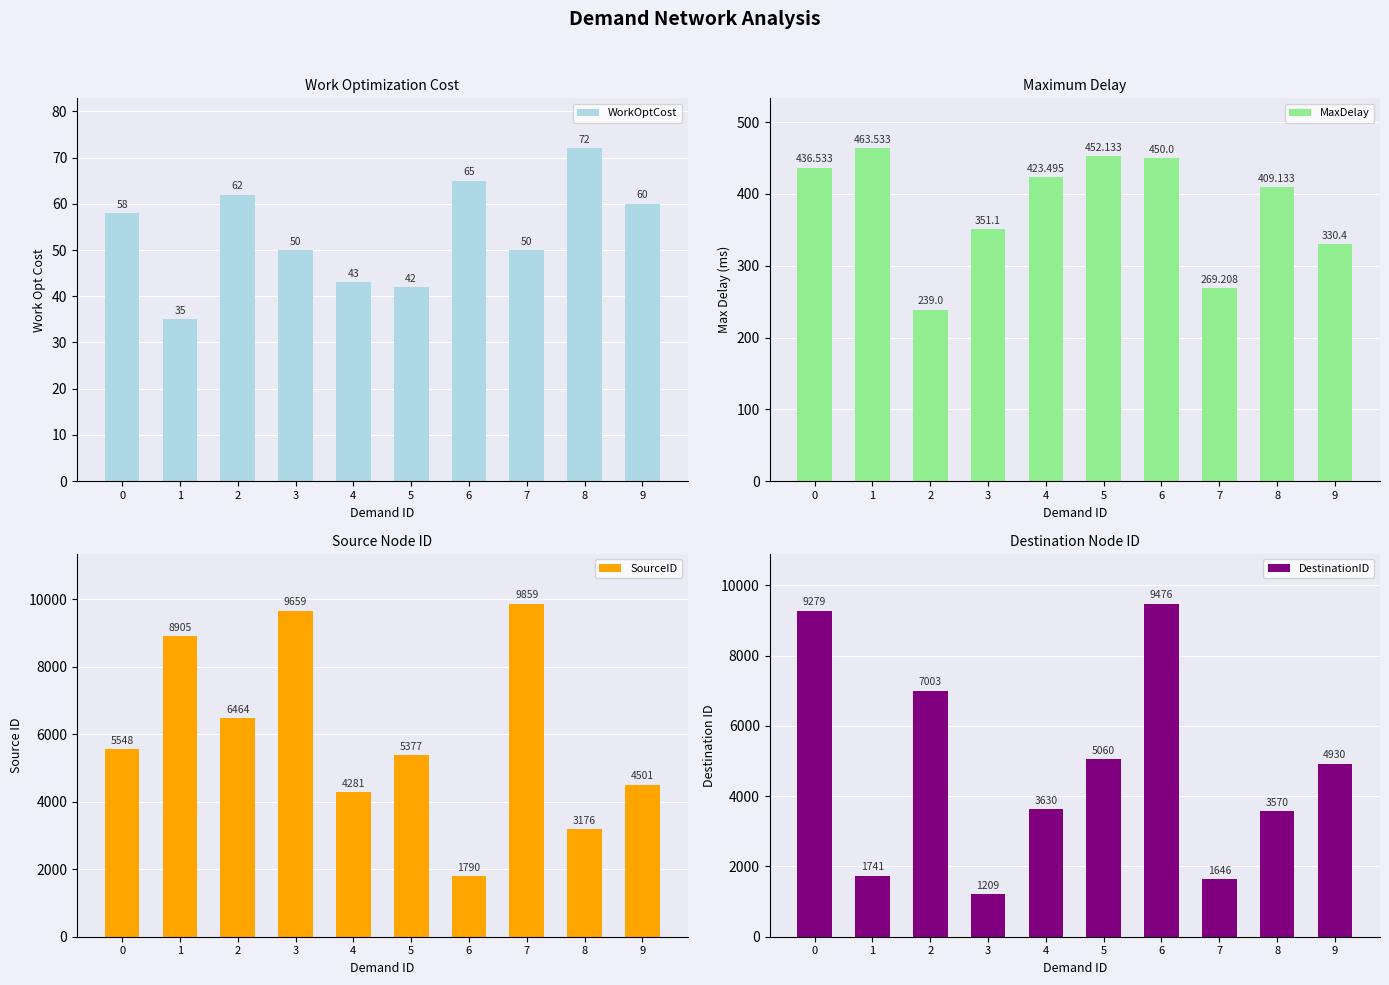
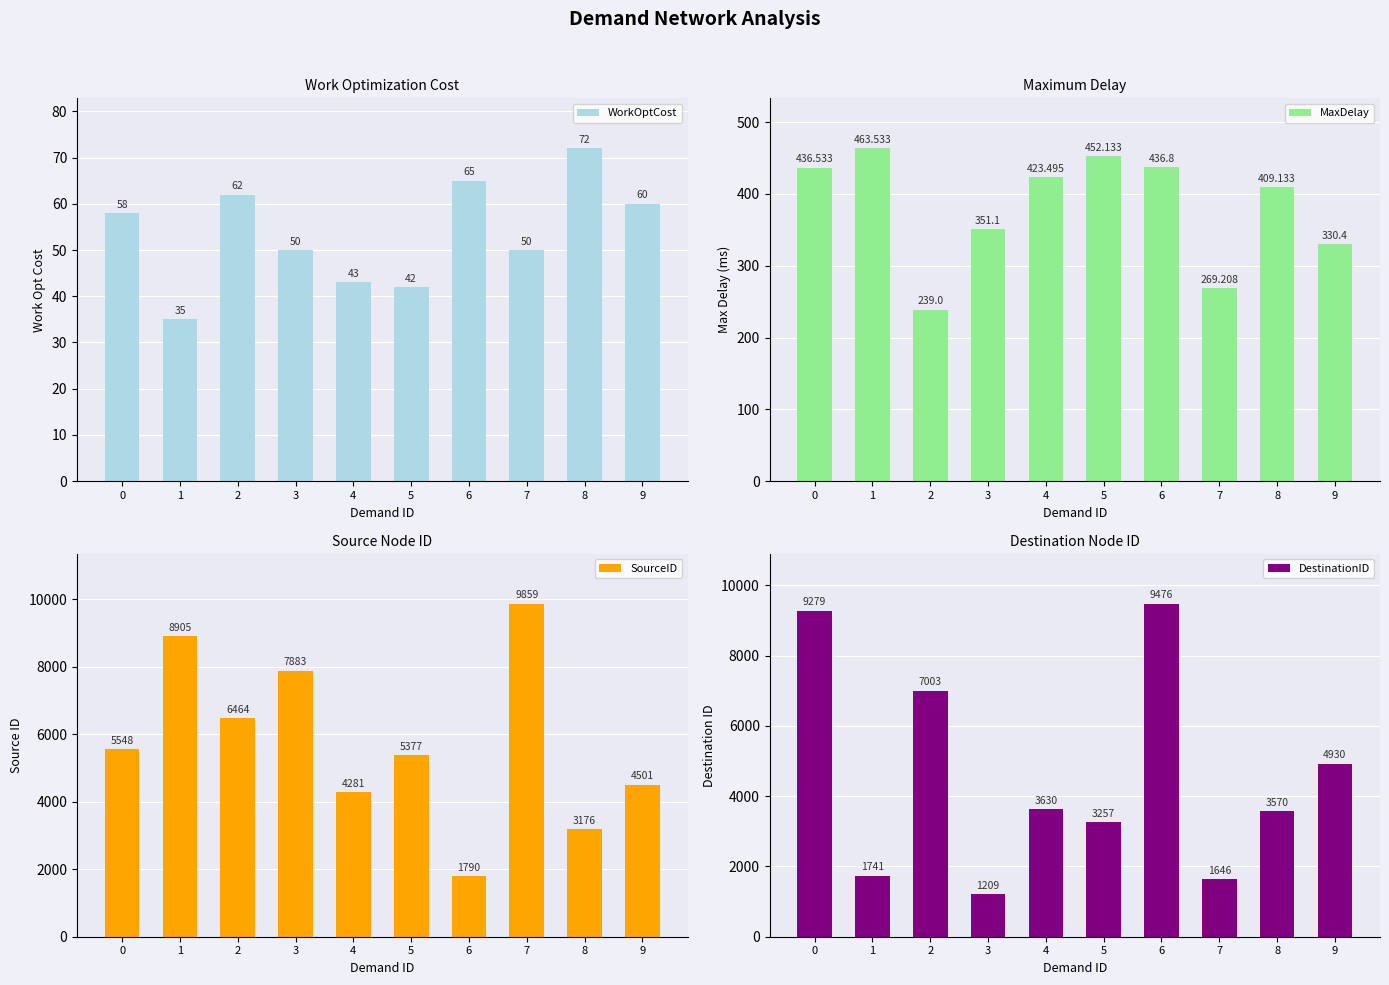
Maximum Delay, 6: 450.0 -> 436.8
Source Node ID, 3: 9659 -> 7883
Destination Node ID, 5: 5060 -> 3257
